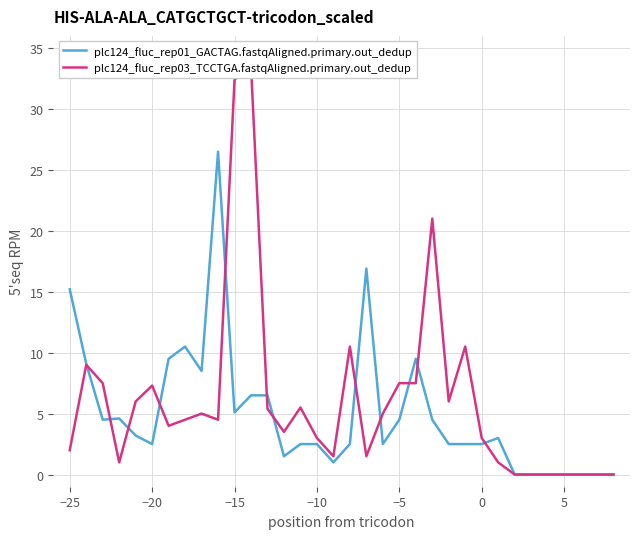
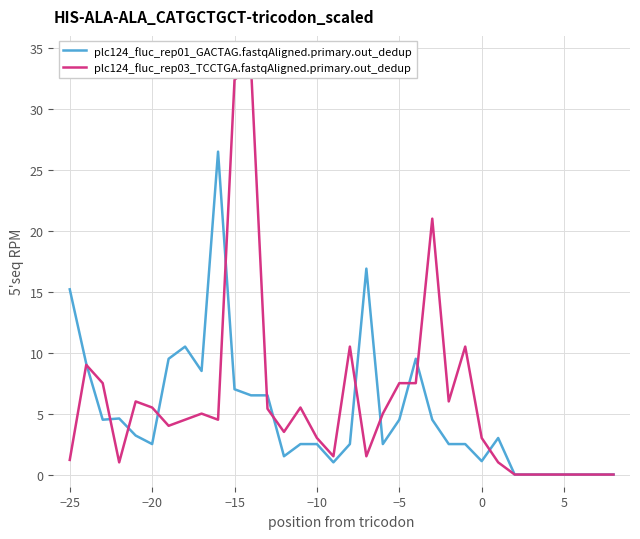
plc124_fluc_rep03_TCCTGA.fastqAligned.primary.out_dedup, −25: 2.0 -> 1.2
plc124_fluc_rep03_TCCTGA.fastqAligned.primary.out_dedup, −20: 7.3 -> 5.5
plc124_fluc_rep01_GACTAG.fastqAligned.primary.out_dedup, −15: 5.1 -> 7.0
plc124_fluc_rep01_GACTAG.fastqAligned.primary.out_dedup, 0: 2.5 -> 1.1
